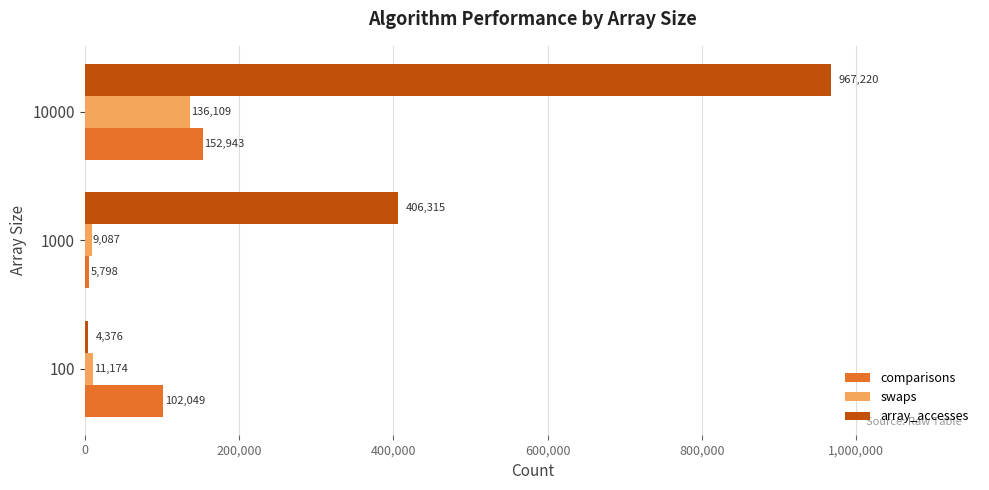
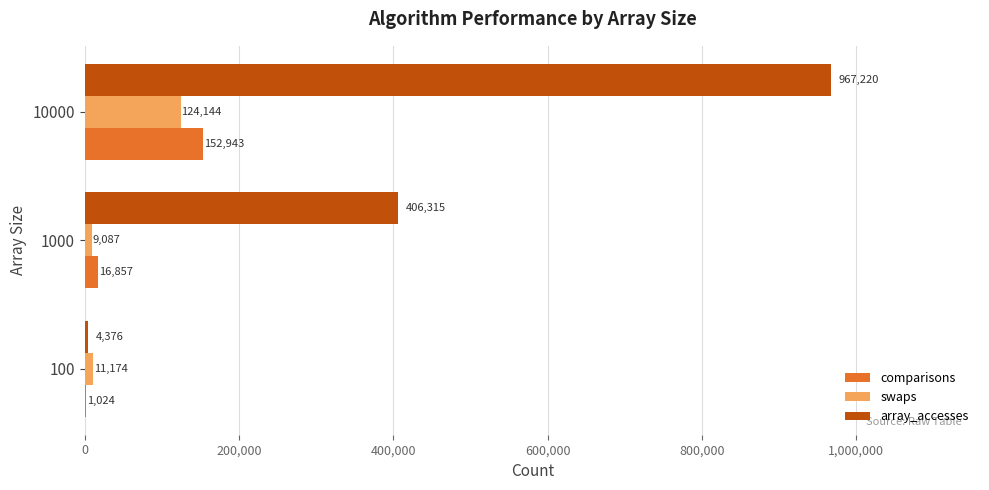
swaps, 10000: 136,109 -> 124,144
comparisons, 1000: 5,798 -> 16,857
comparisons, 100: 102,049 -> 1,024
